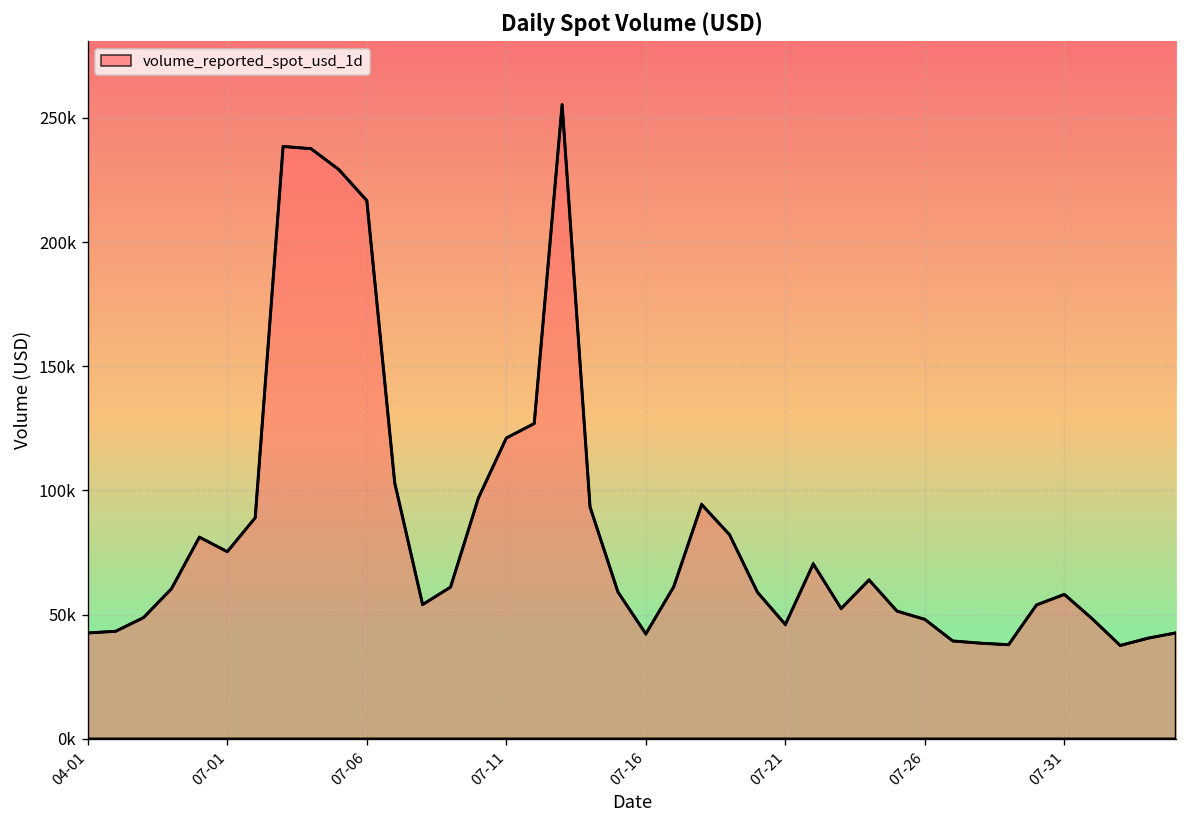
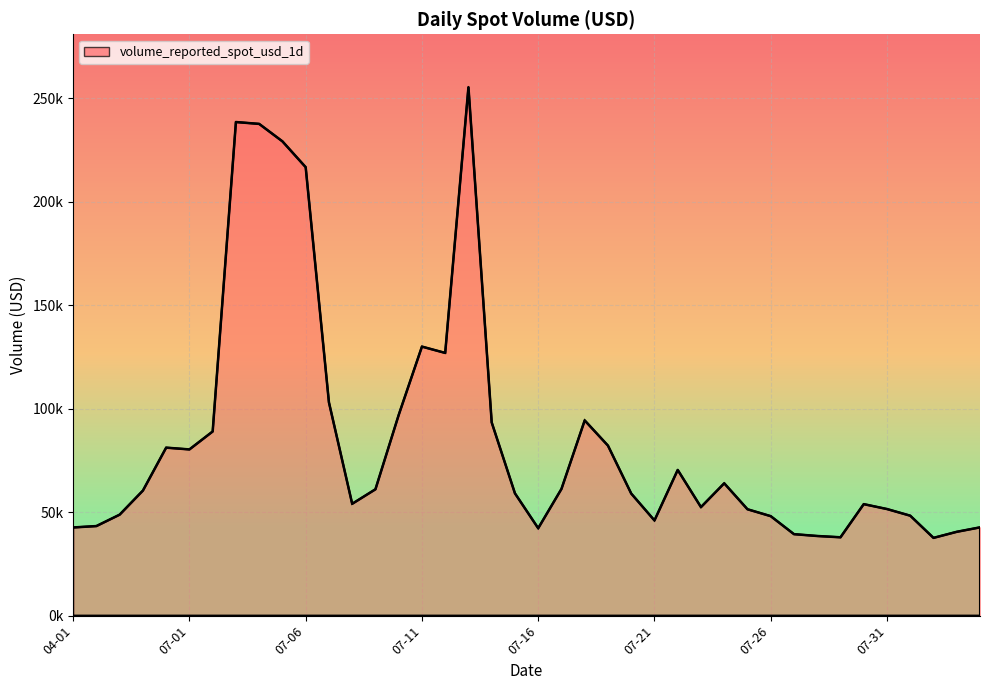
07-01: 75000 -> 80000
07-11: 121000 -> 130000
07-31: 58000 -> 52000
